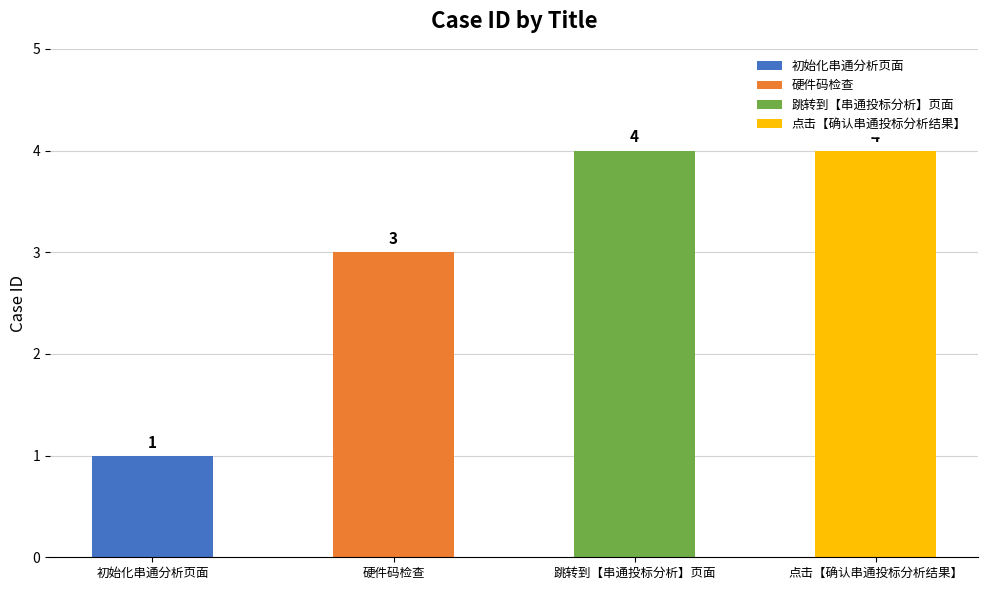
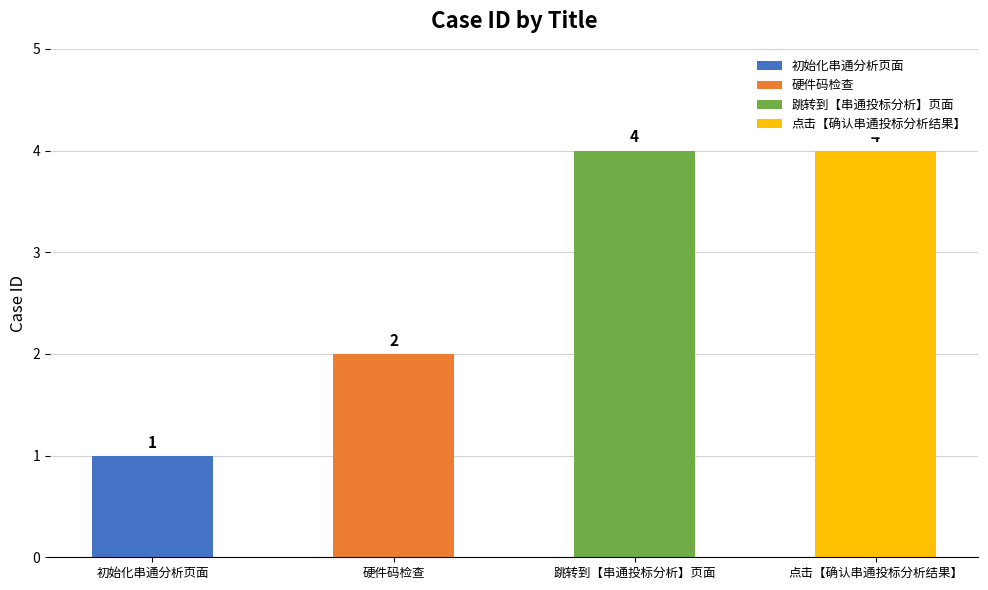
硬件码检查: 3 -> 2
